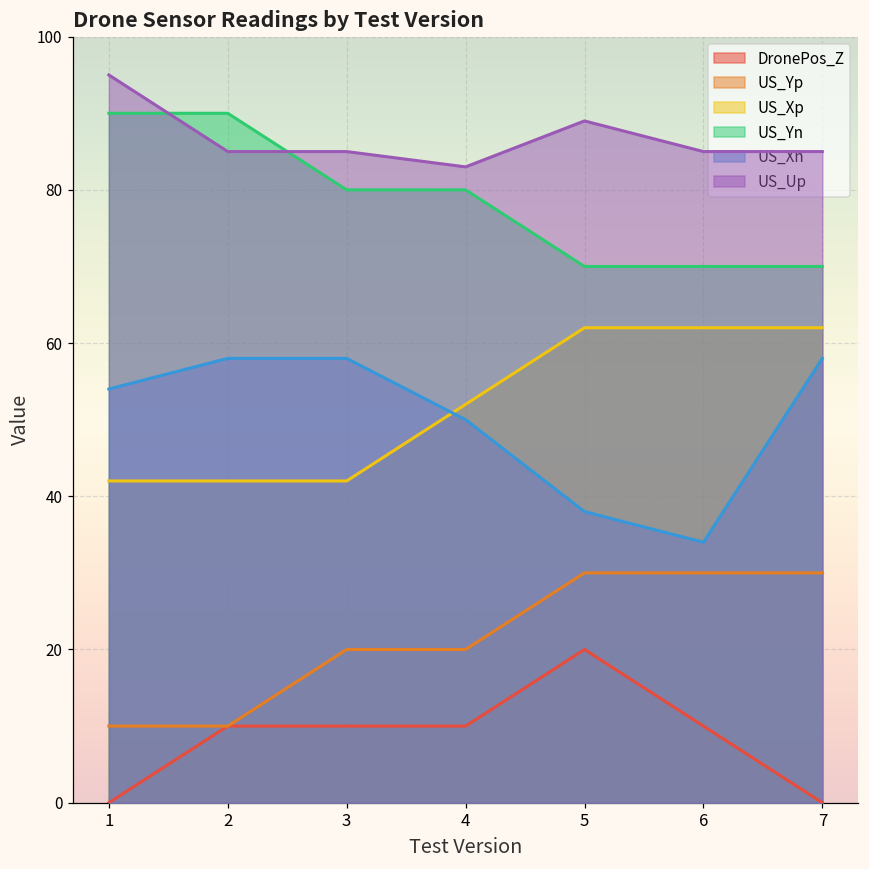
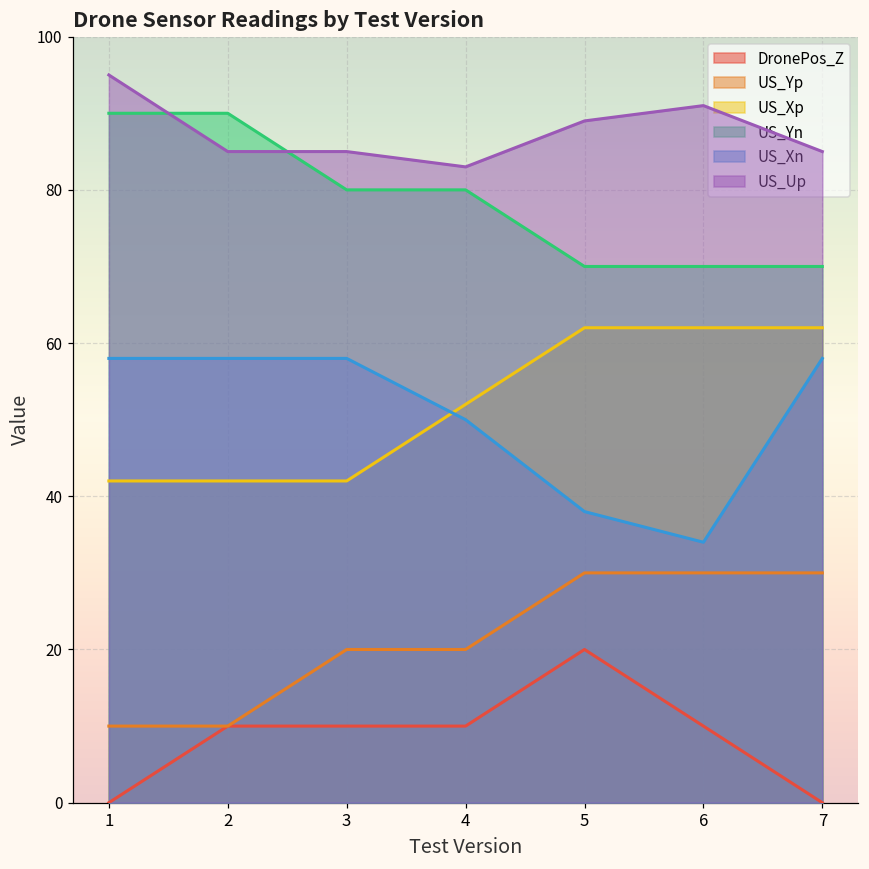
US_Xn, 1: 54 -> 58
US_Up, 6: 85 -> 91
